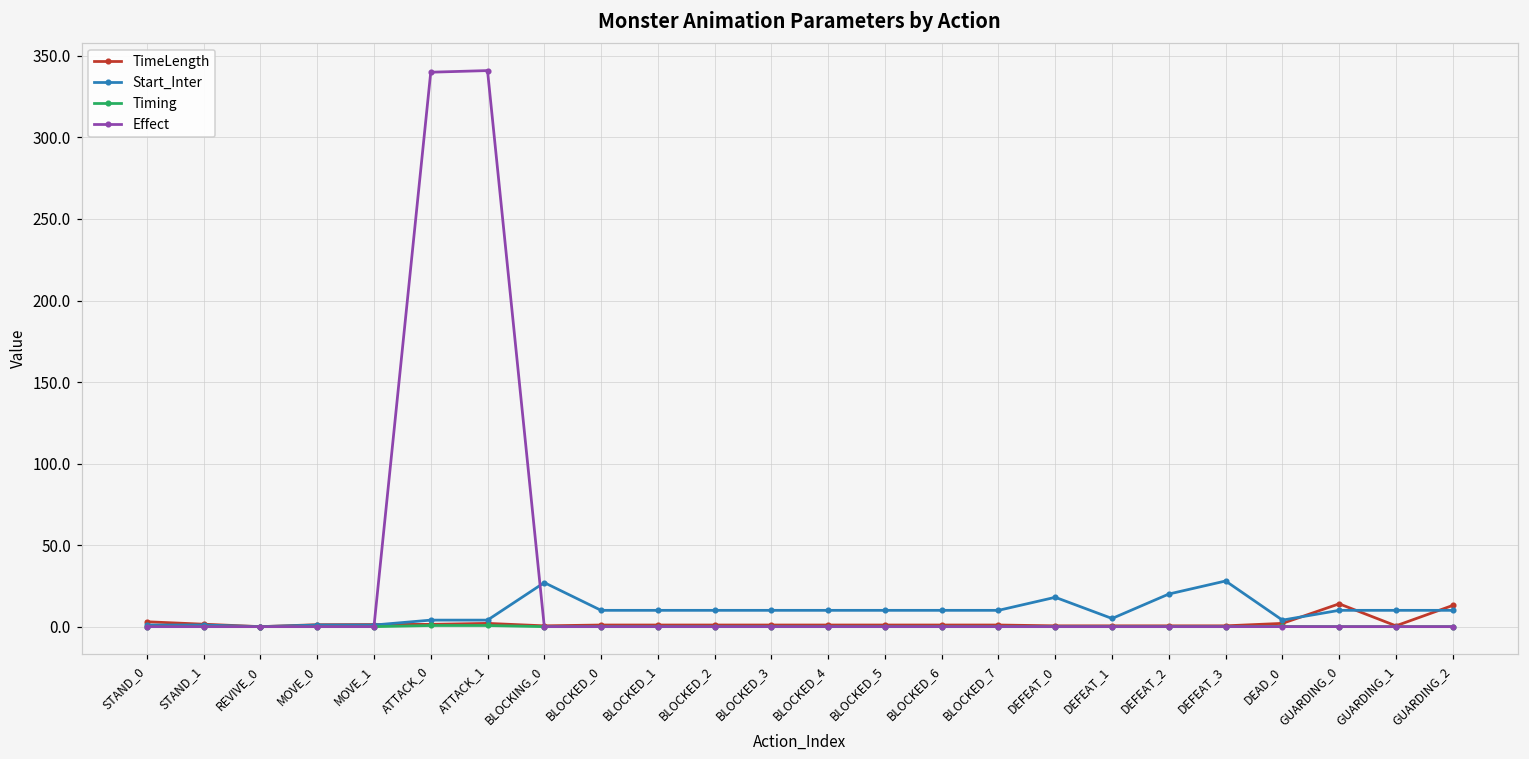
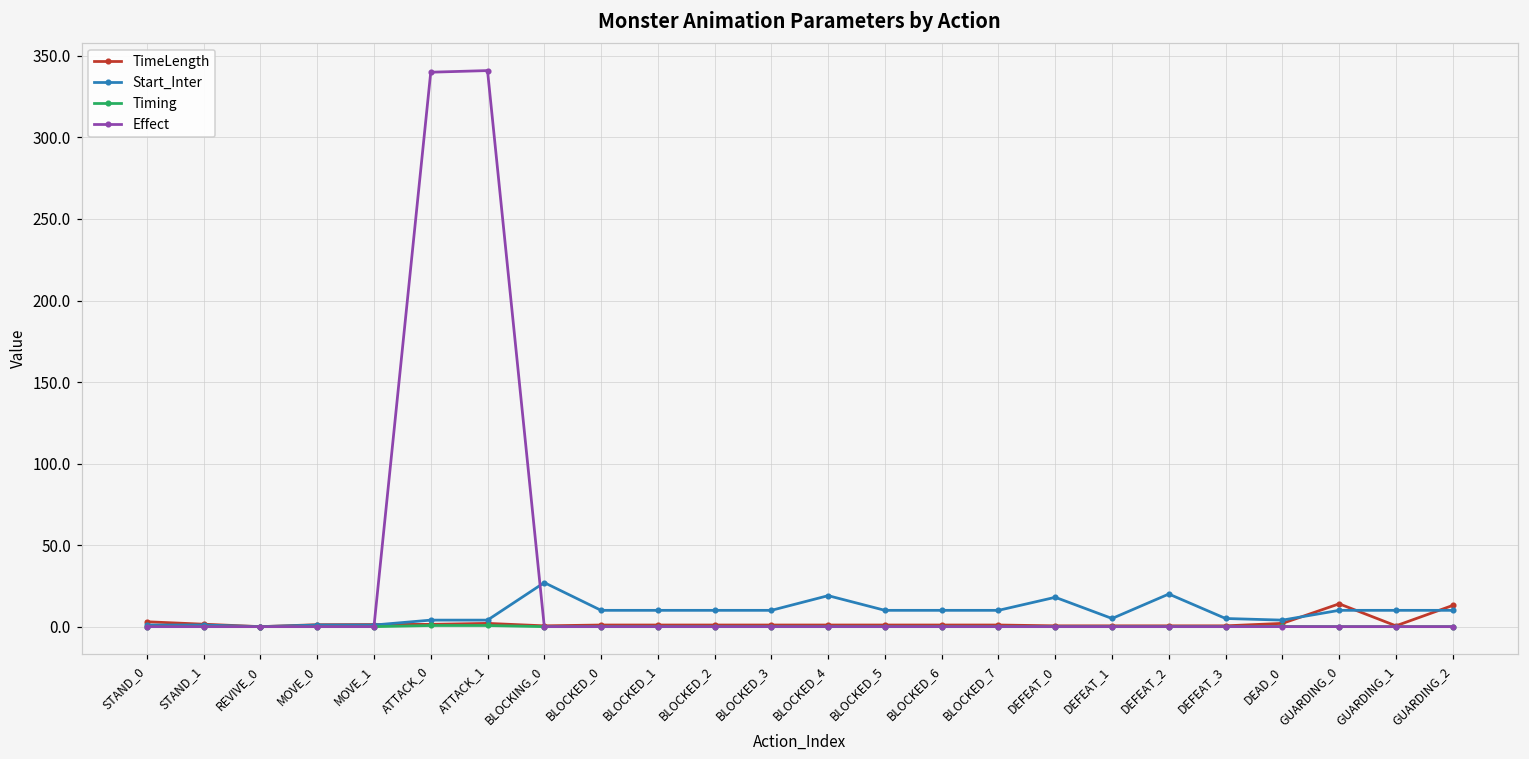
Start_Inter, BLOCKED_4: 10 -> 19
Start_Inter, DEFEAT_3: 28 -> 5
